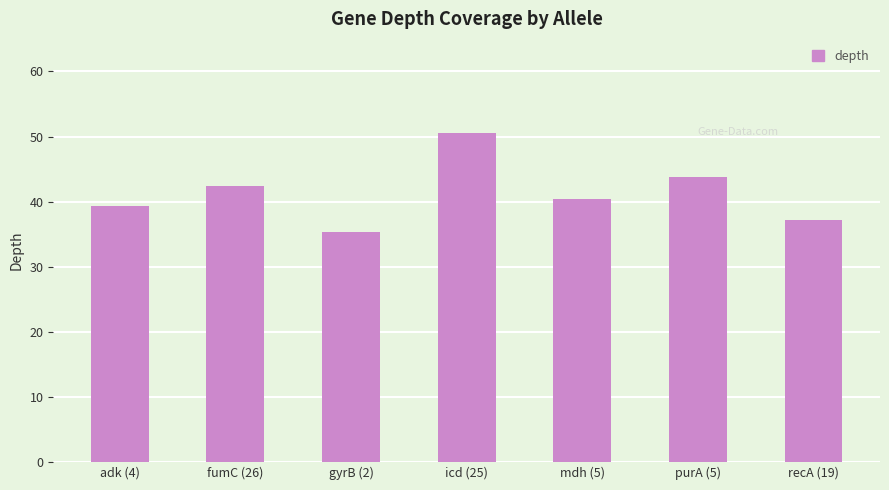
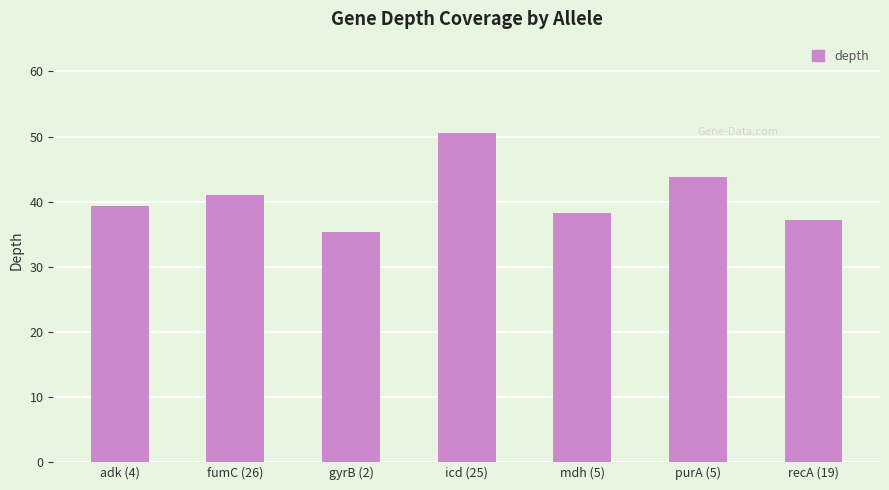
fumC (26): 42 -> 41
mdh (5): 40 -> 38
